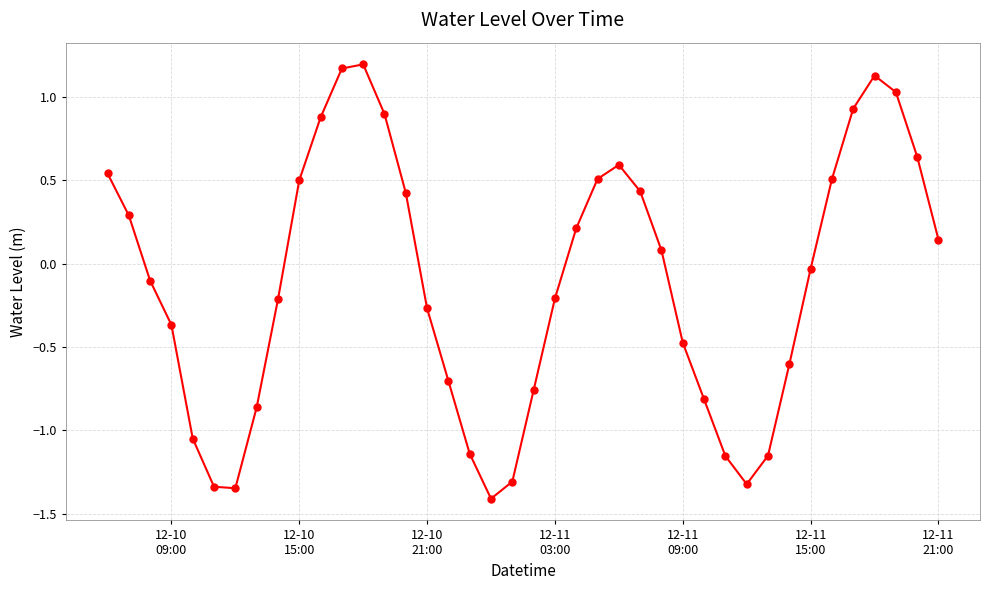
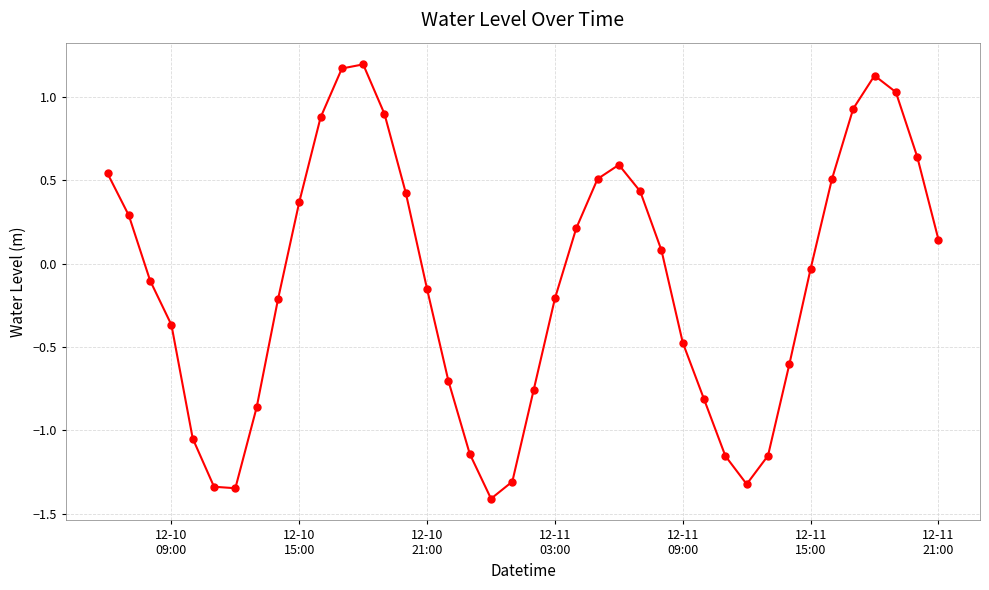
12-10 15:00: 0.50 -> 0.37
12-10 21:00: -0.27 -> -0.15
